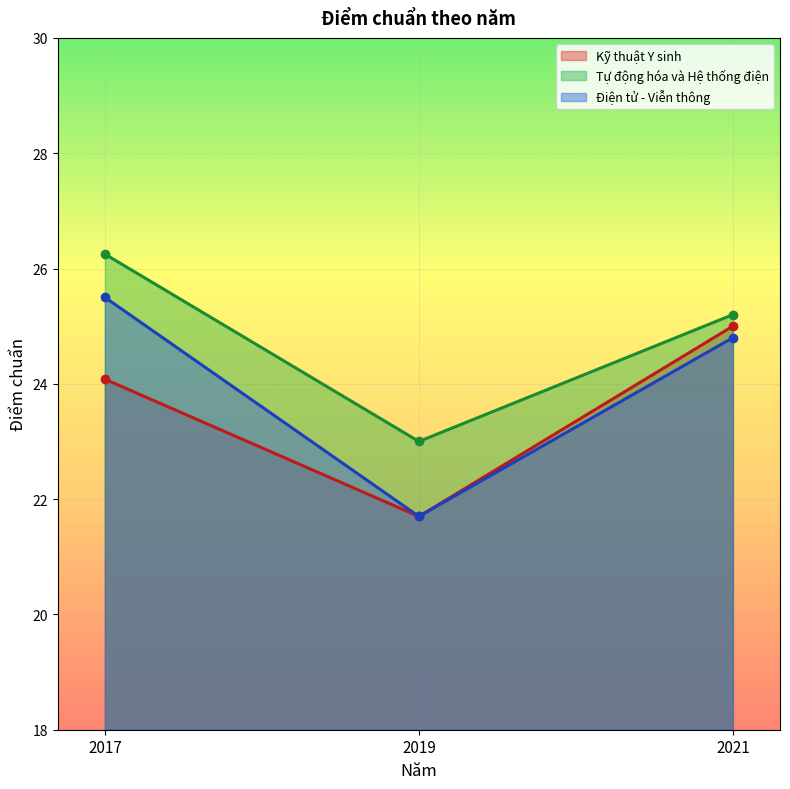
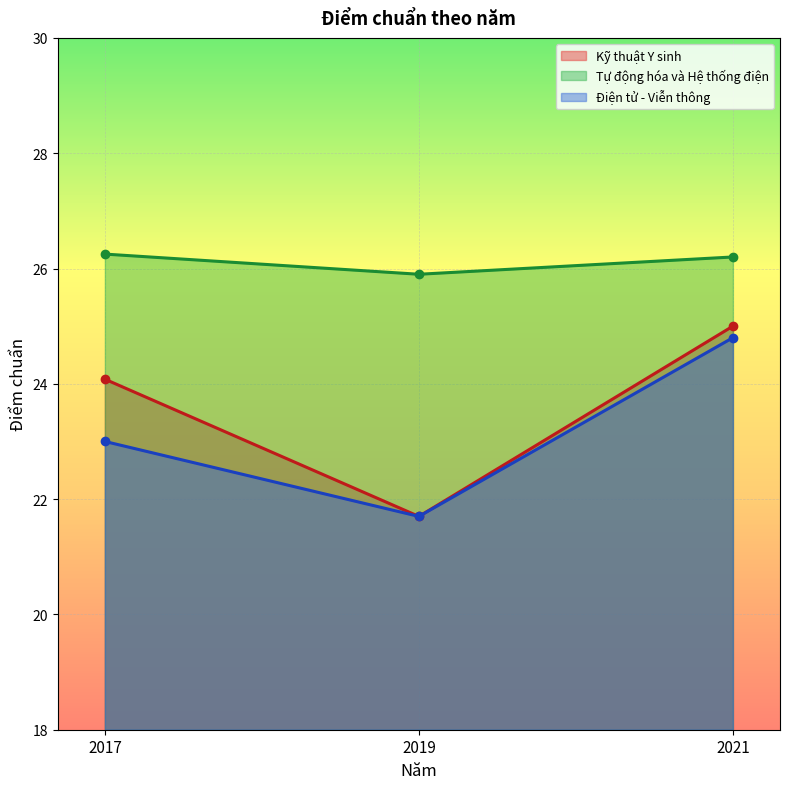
Điện tử - Viễn thông, 2017: 25.5 -> 23.0
Tự động hóa và Hệ thống điện, 2019: 23.0 -> 25.9
Tự động hóa và Hệ thống điện, 2021: 25.2 -> 26.2
